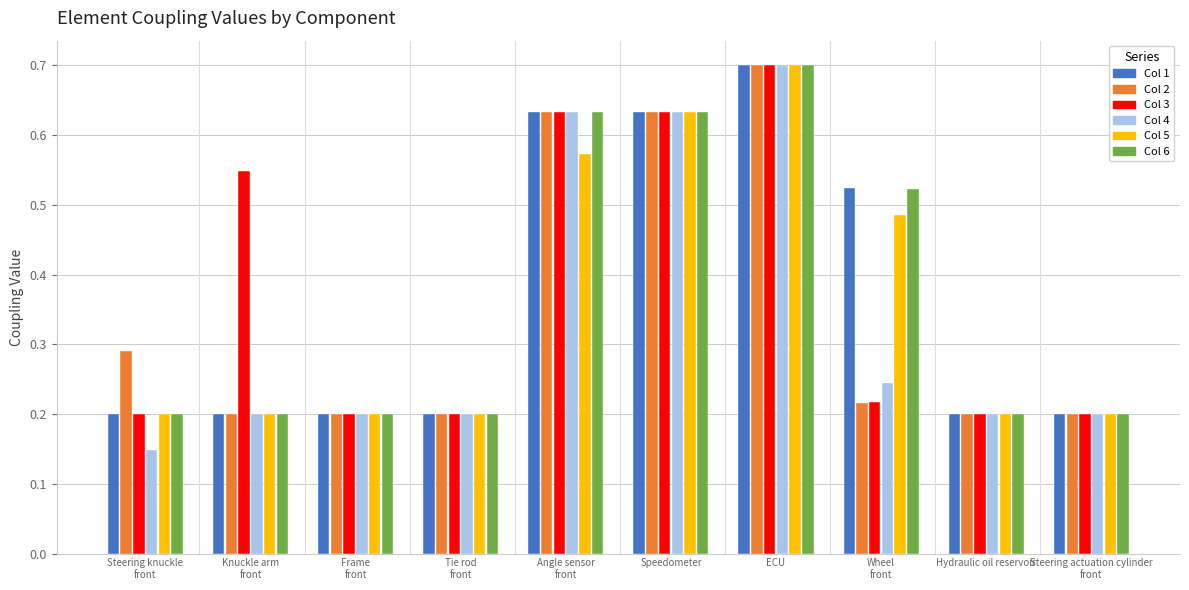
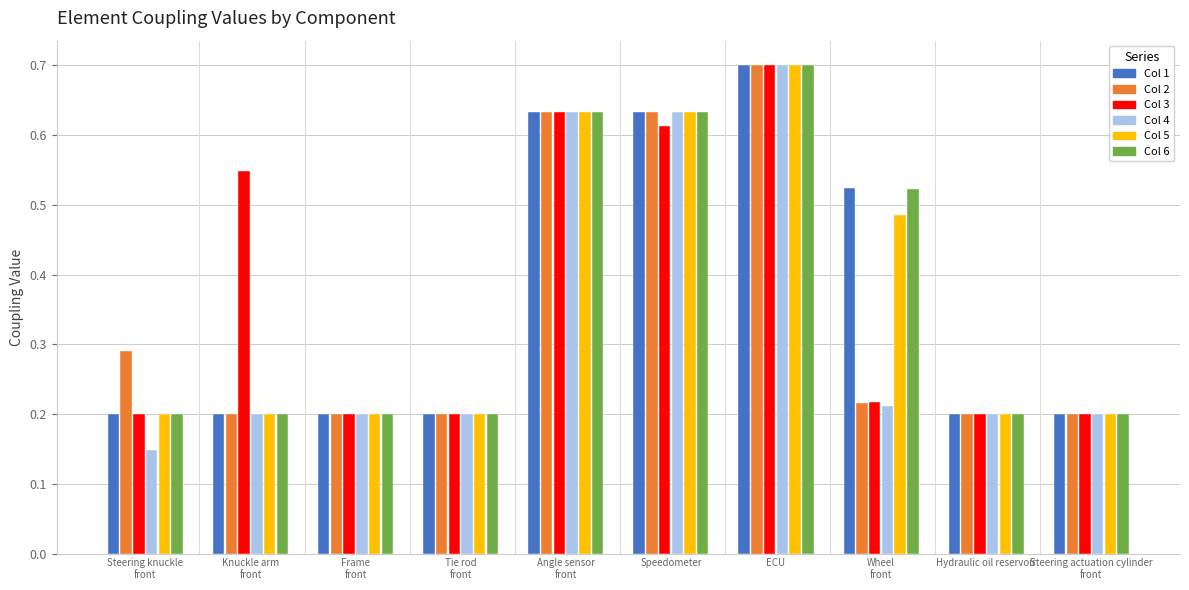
Col 5, Angle sensor front: 0.57 -> 0.63
Col 3, Speedometer: 0.63 -> 0.61
Col 4, Wheel front: 0.24 -> 0.21
